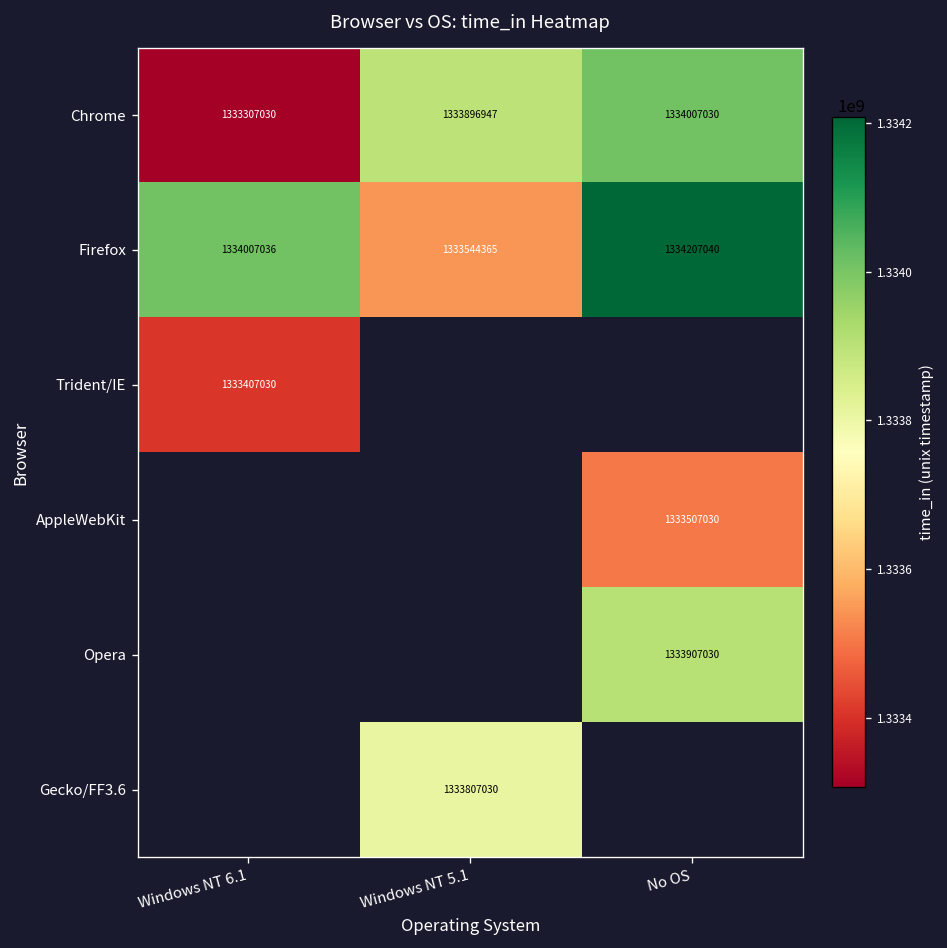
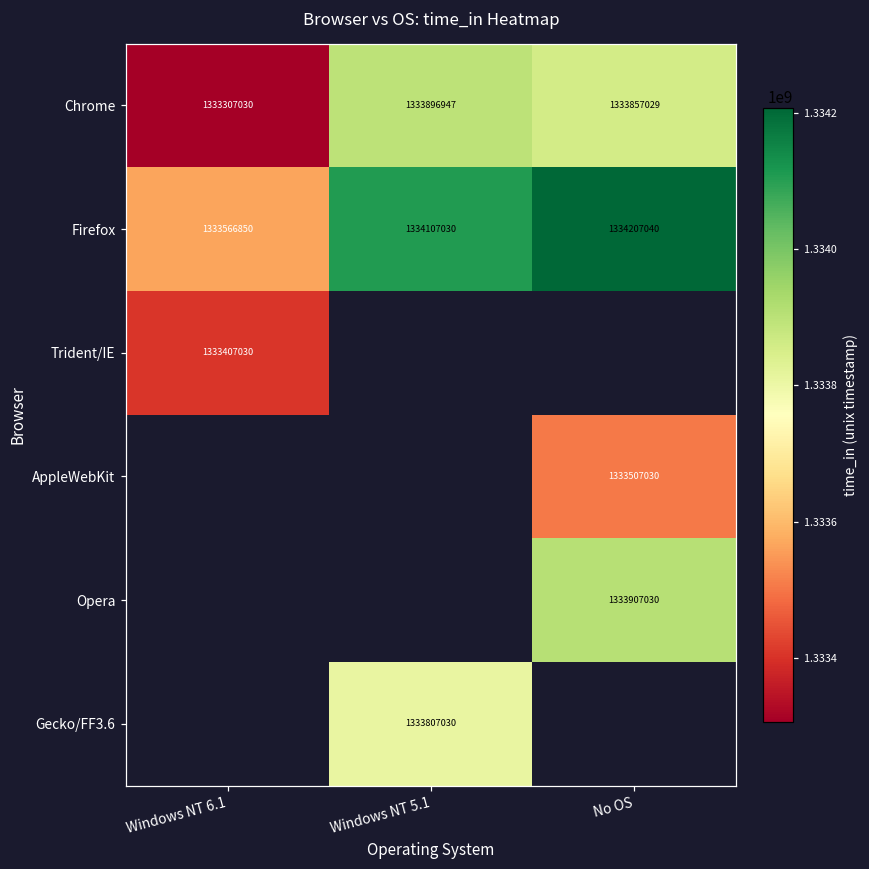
Chrome, No OS: 1334007030 -> 1333857029
Firefox, Windows NT 6.1: 1334007036 -> 1333566850
Firefox, Windows NT 5.1: 1333544365 -> 1334107030
